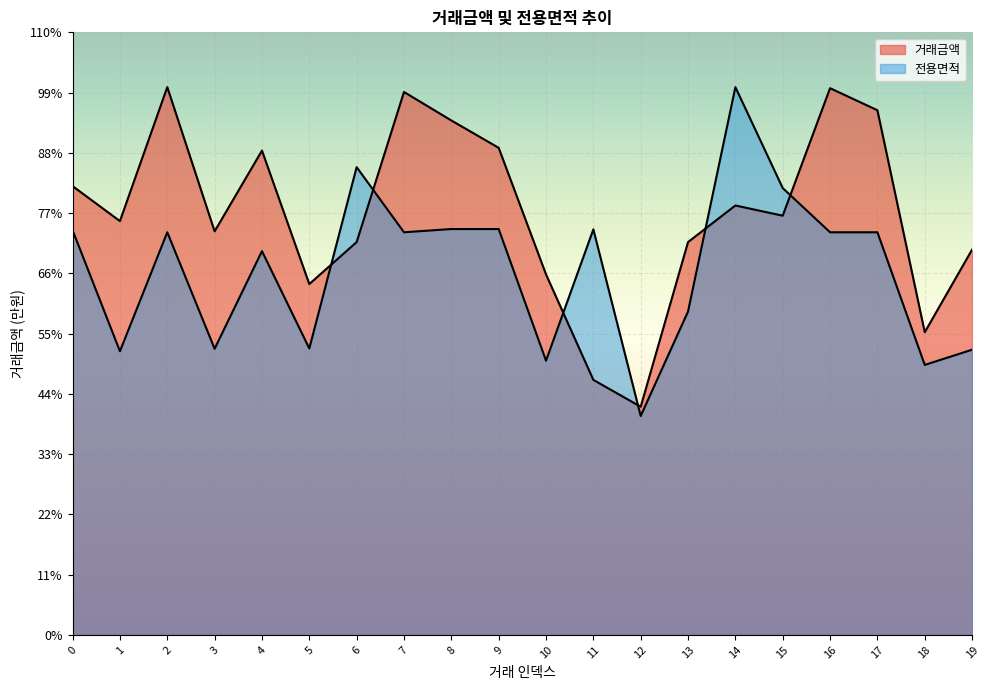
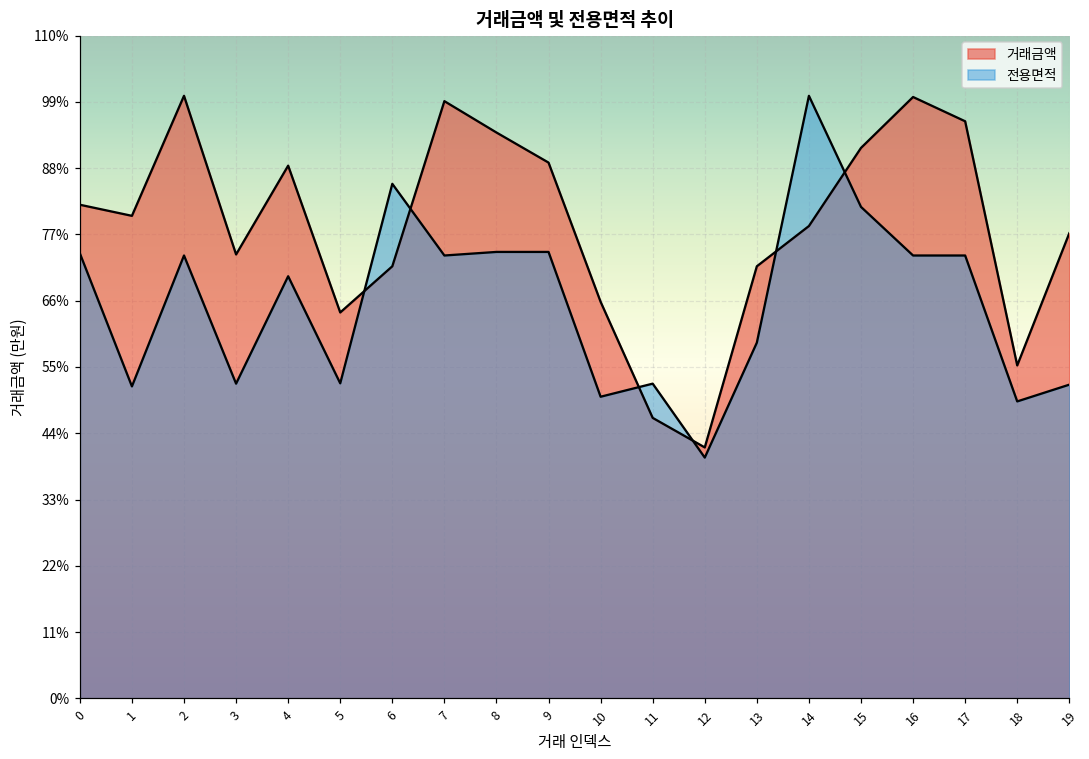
거래금액, 1: 76% -> 80%
전용면적, 11: 74% -> 52%
거래금액, 15: 77% -> 91%
거래금액, 19: 70% -> 77%
